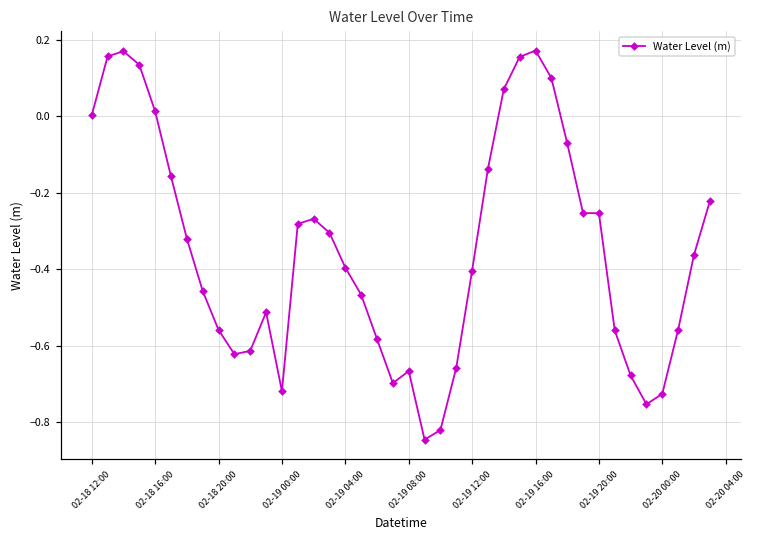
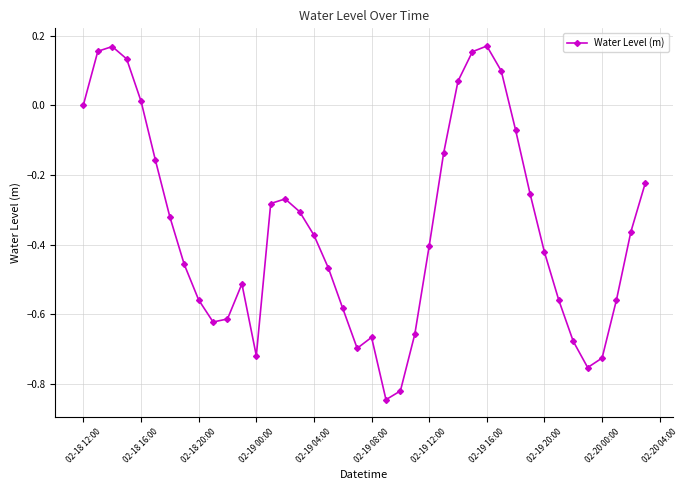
02-19 04:00: -0.40 -> -0.37
02-19 20:00: -0.25 -> -0.42
